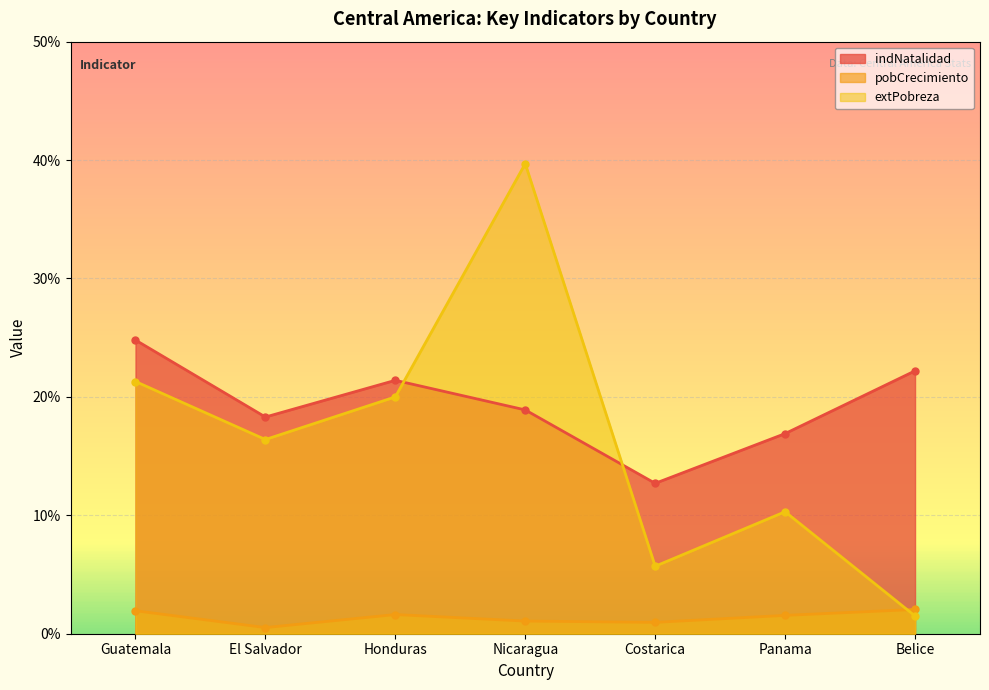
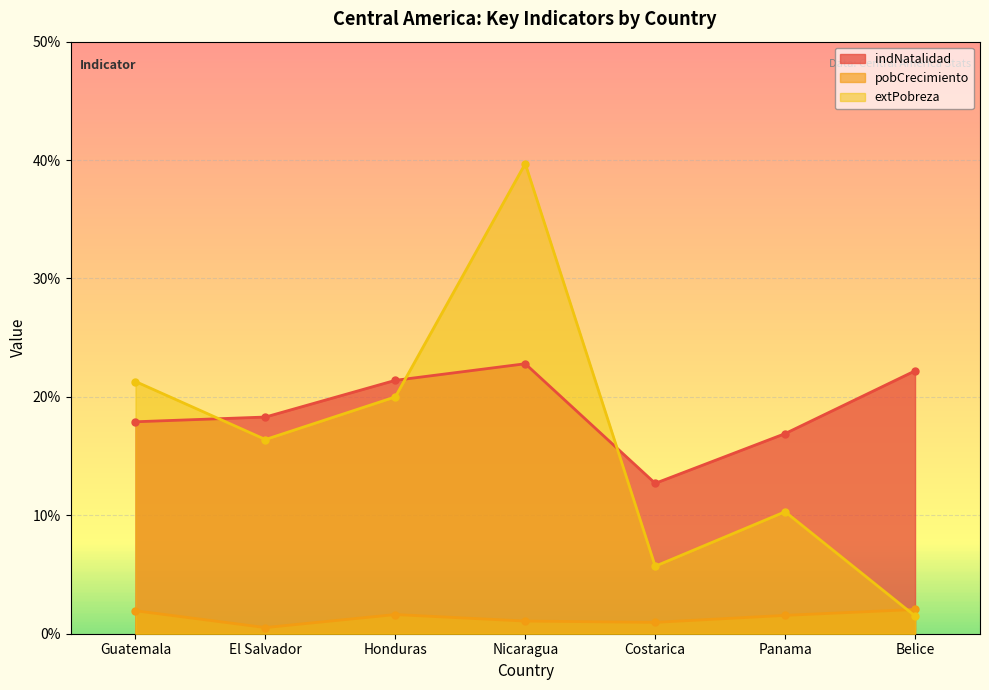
indNatalidad, Guatemala: 24.8% -> 17.9%
indNatalidad, Nicaragua: 18.9% -> 22.8%
